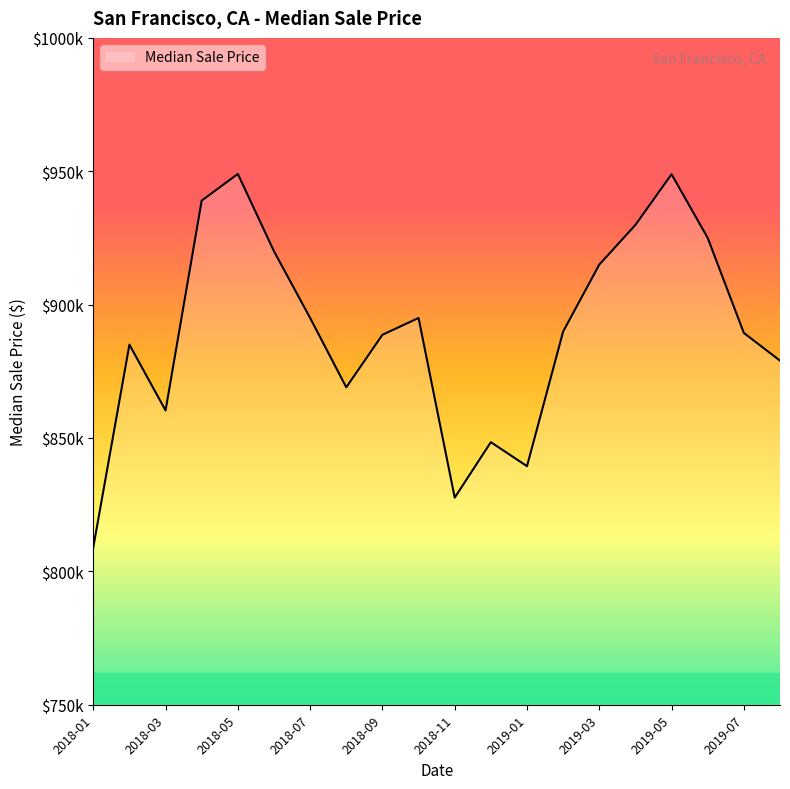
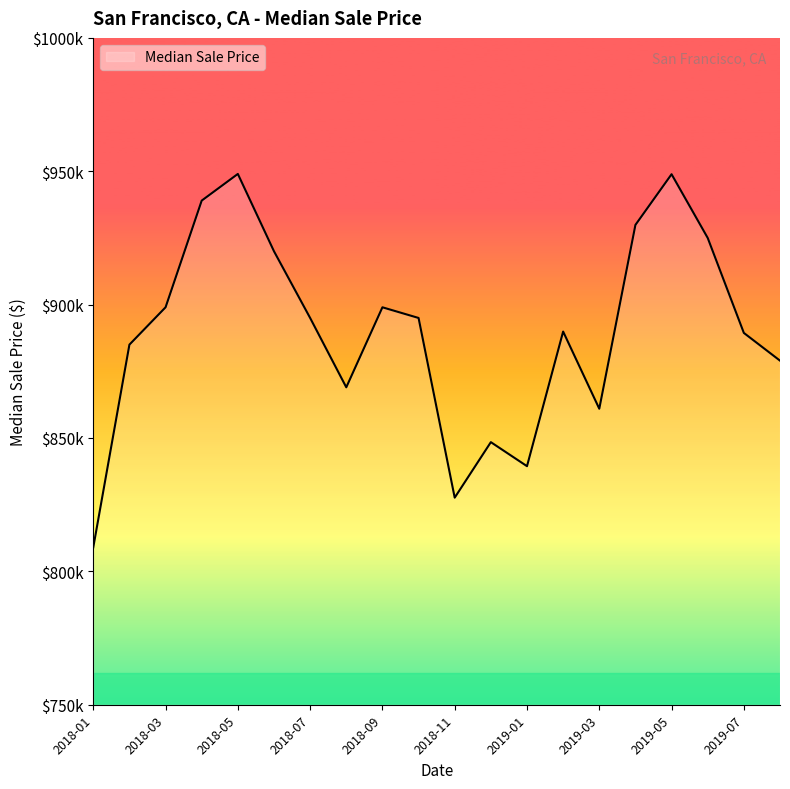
2018-03: $860000 -> $899000
2018-09: $889000 -> $899000
2019-03: $915000 -> $861000
